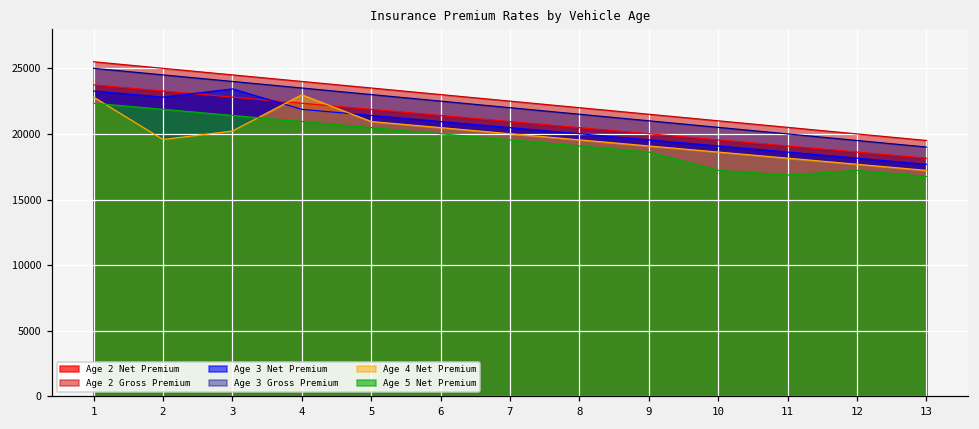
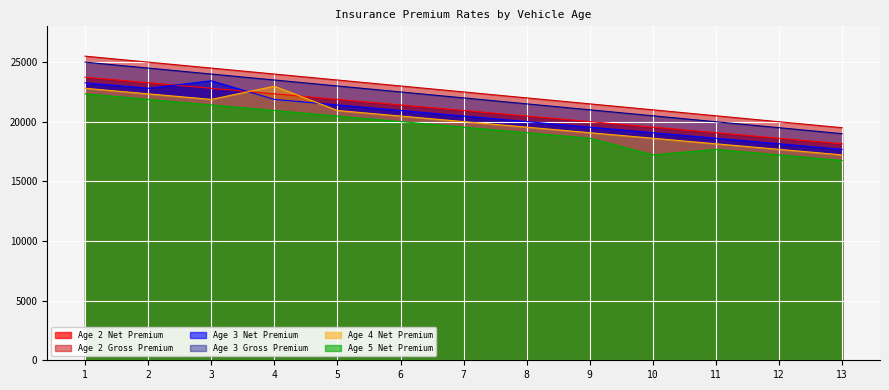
Age 4 Net Premium, 2: 19600 -> 22300
Age 4 Net Premium, 3: 20200 -> 21900
Age 5 Net Premium, 11: 16900 -> 17700
